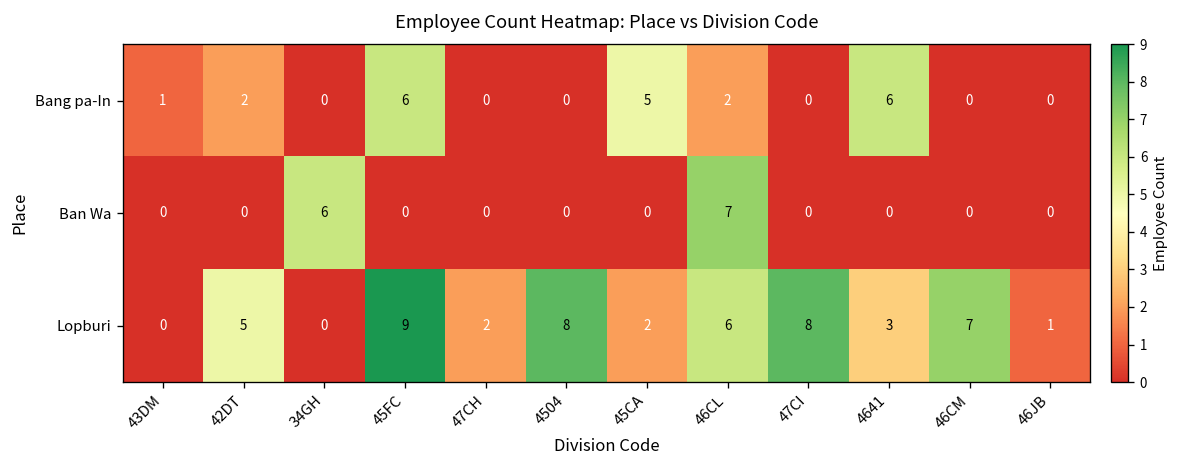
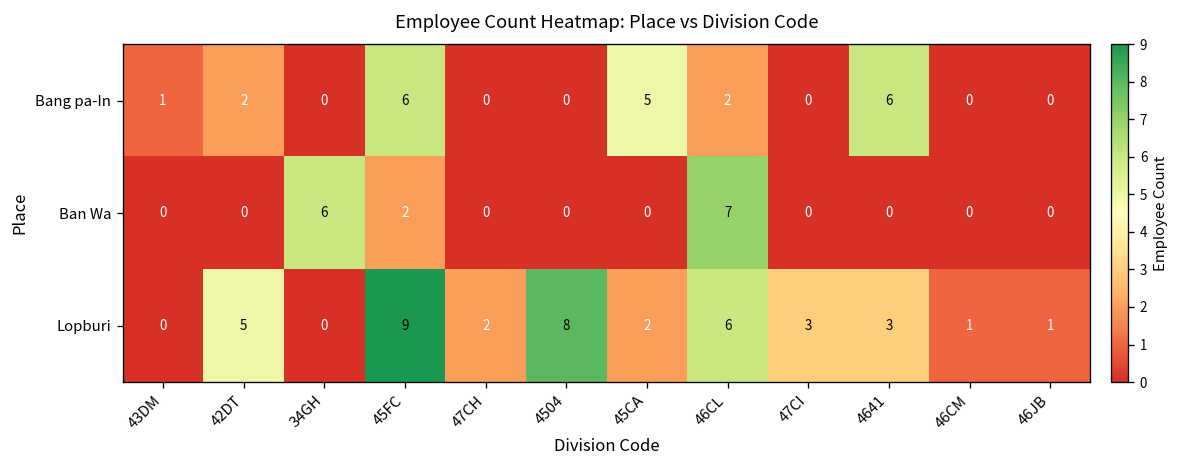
Ban Wa, 45FC: 0 -> 2
Lopburi, 47CI: 8 -> 3
Lopburi, 46CM: 7 -> 1
